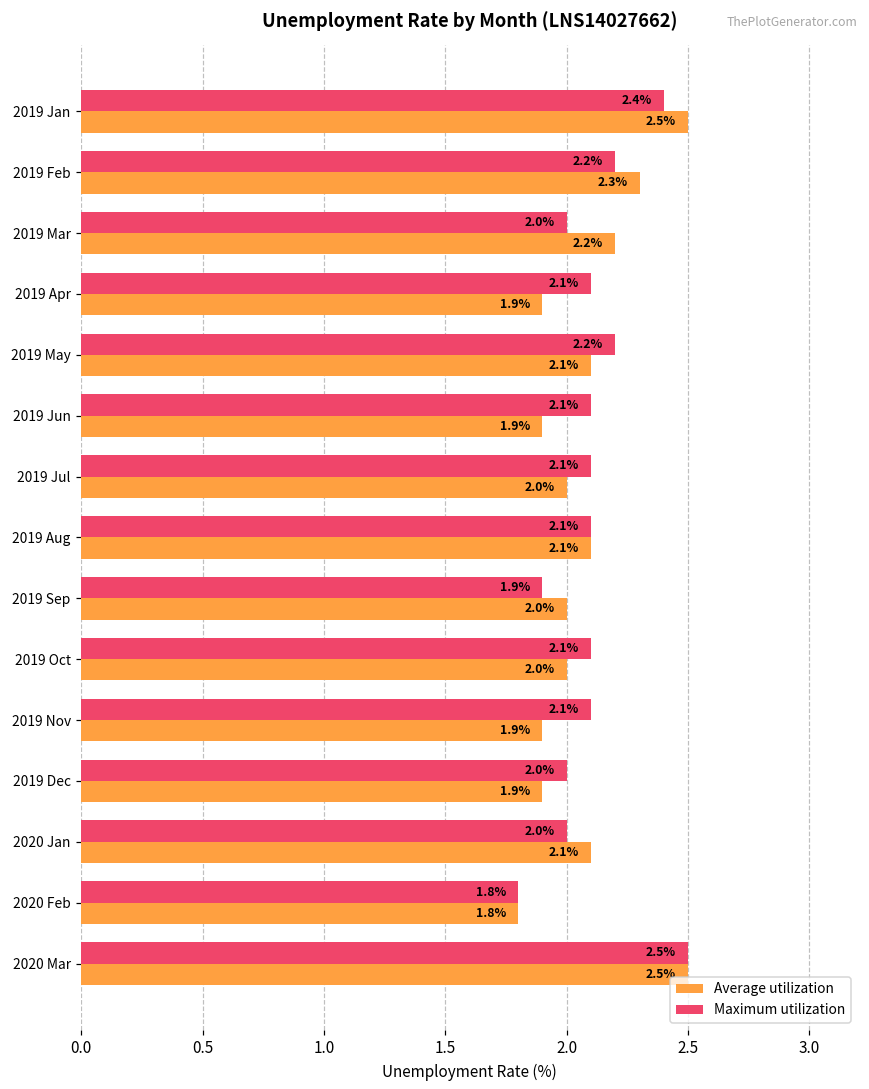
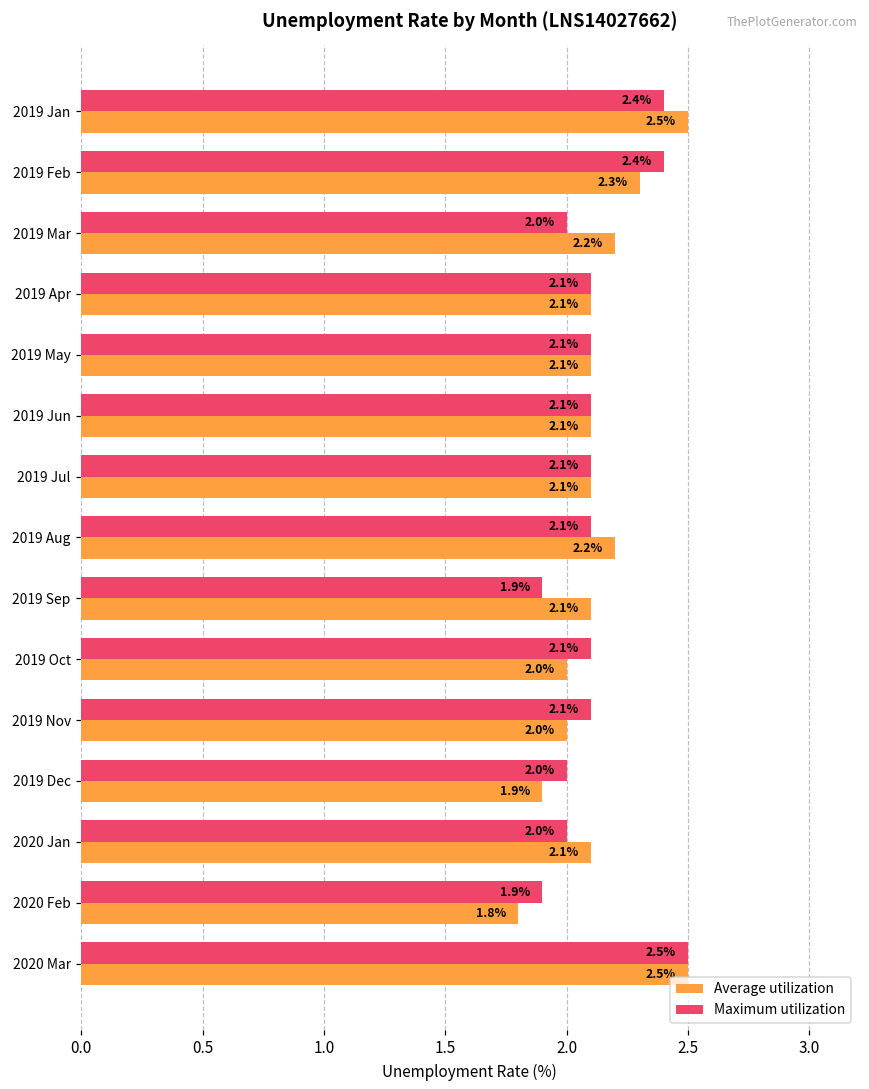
Maximum utilization, 2019 Feb: 2.2% -> 2.4%
Average utilization, 2019 Apr: 1.9% -> 2.1%
Maximum utilization, 2019 May: 2.2% -> 2.1%
Average utilization, 2019 Jun: 1.9% -> 2.1%
Average utilization, 2019 Jul: 2.0% -> 2.1%
Average utilization, 2019 Aug: 2.1% -> 2.2%
Average utilization, 2019 Sep: 2.0% -> 2.1%
Average utilization, 2019 Nov: 1.9% -> 2.0%
Maximum utilization, 2020 Feb: 1.8% -> 1.9%
